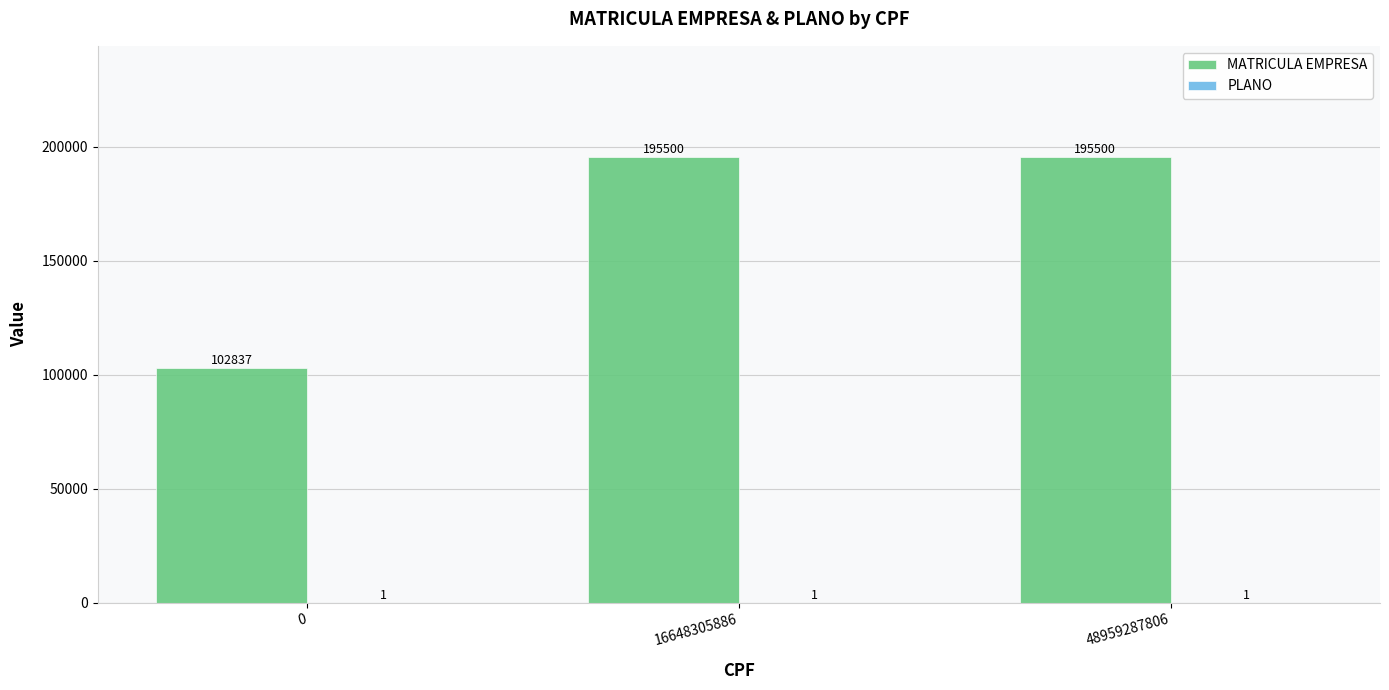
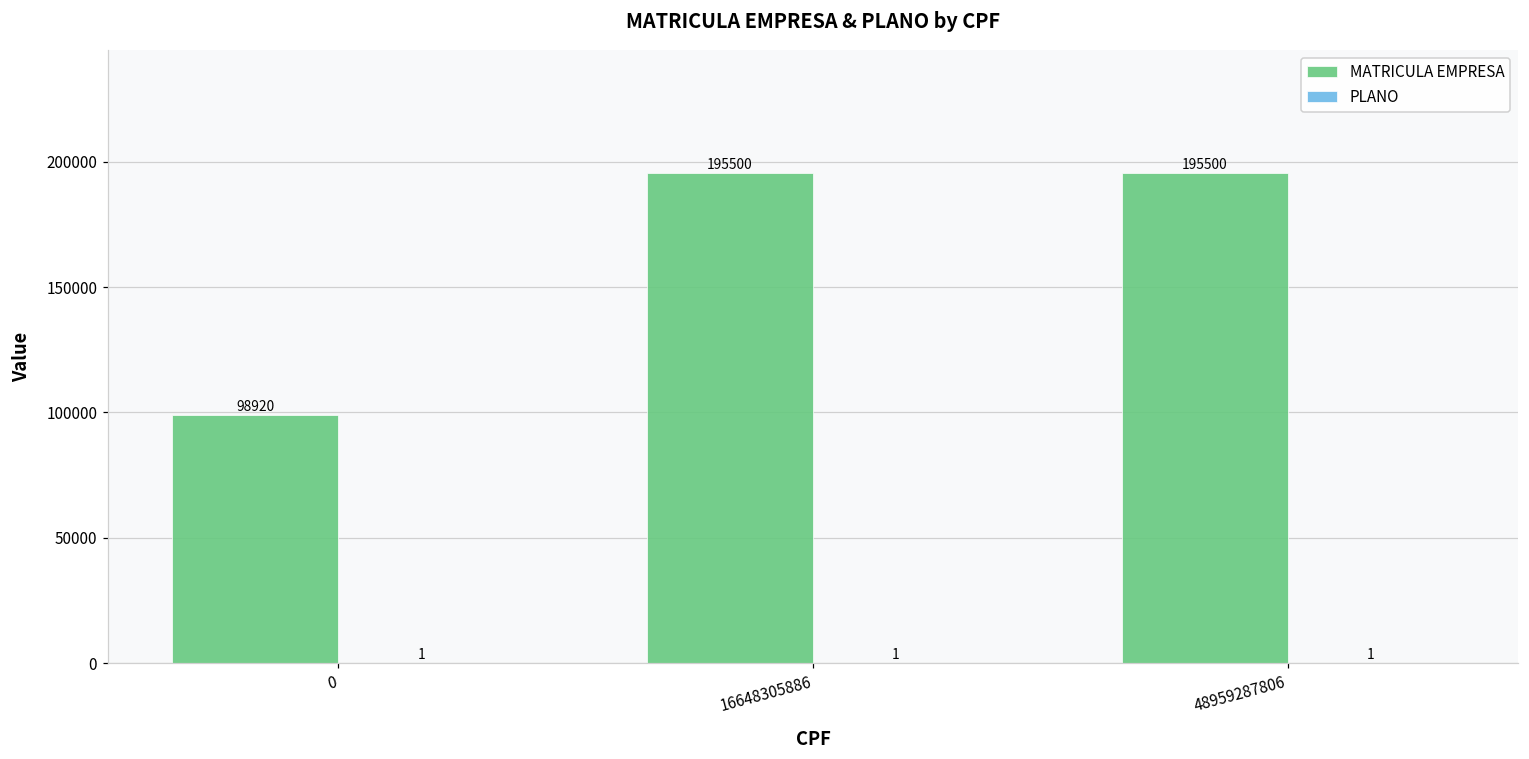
MATRICULA EMPRESA, 0: 102837 -> 98920
